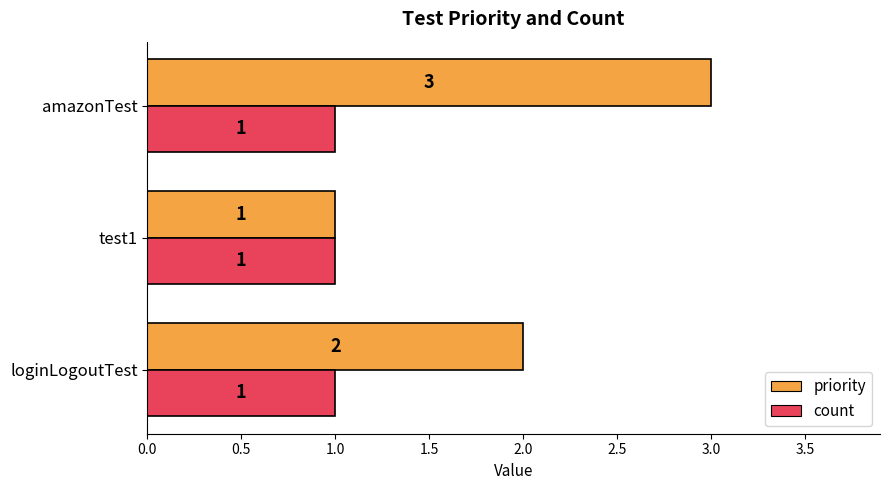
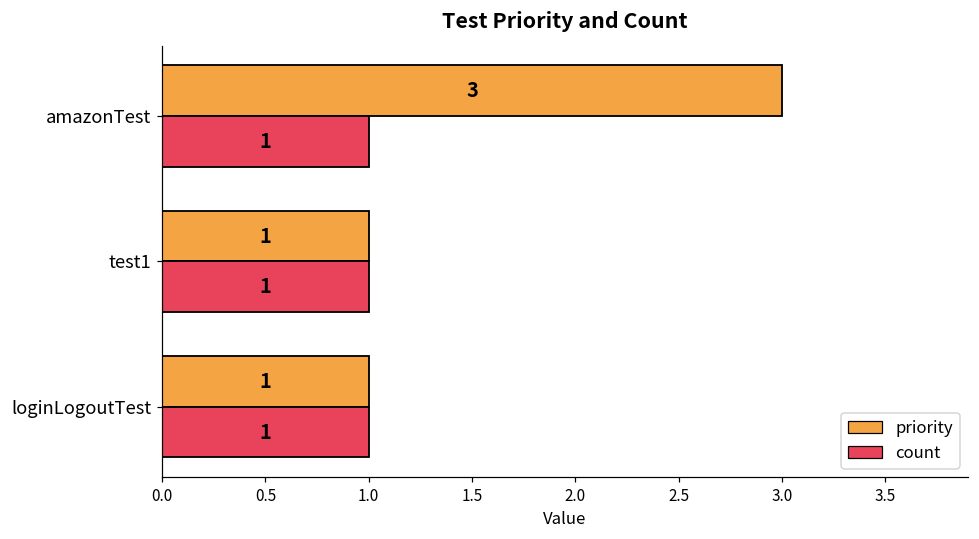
priority, loginLogoutTest: 2 -> 1
